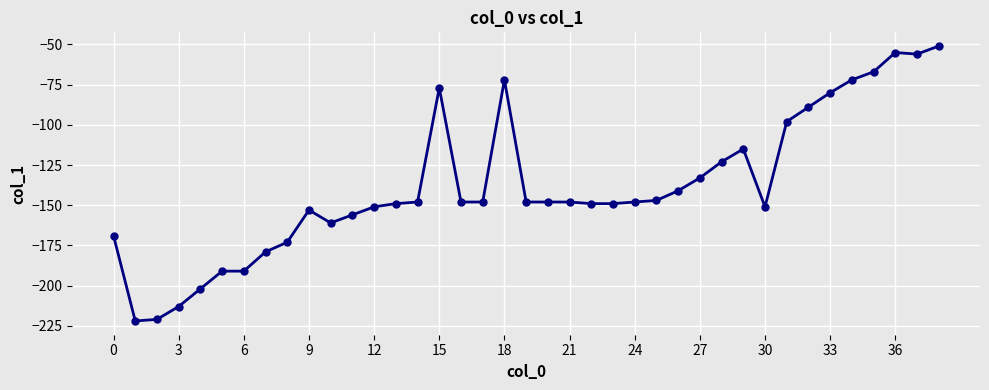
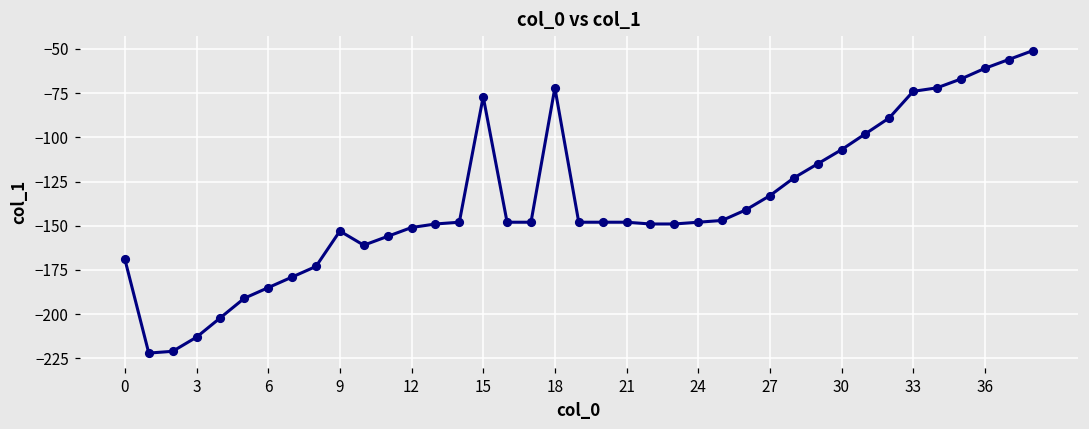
6: -191 -> -185
30: -151 -> -107
33: -80 -> -74
36: -55 -> -61
